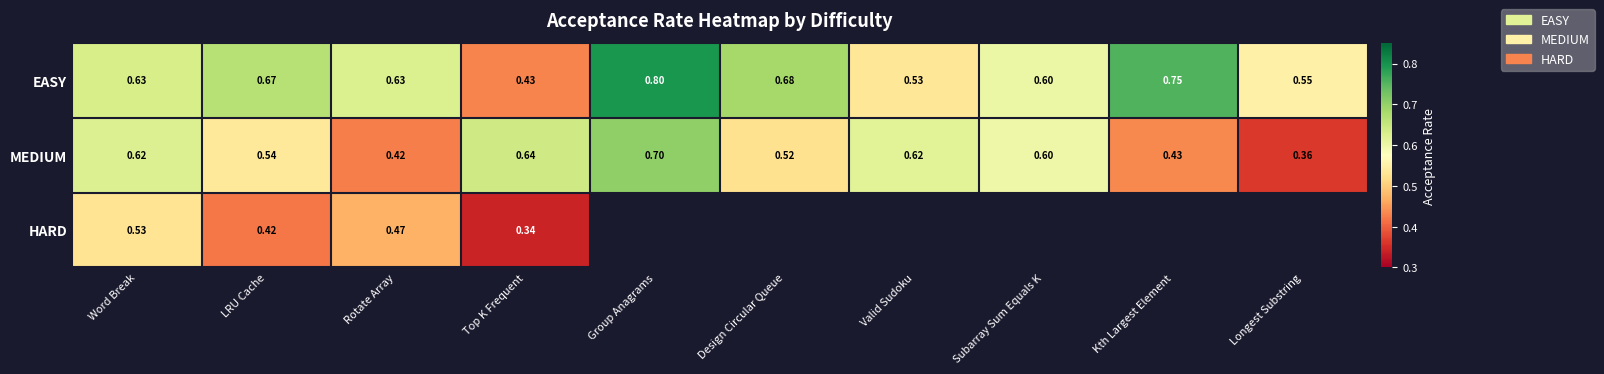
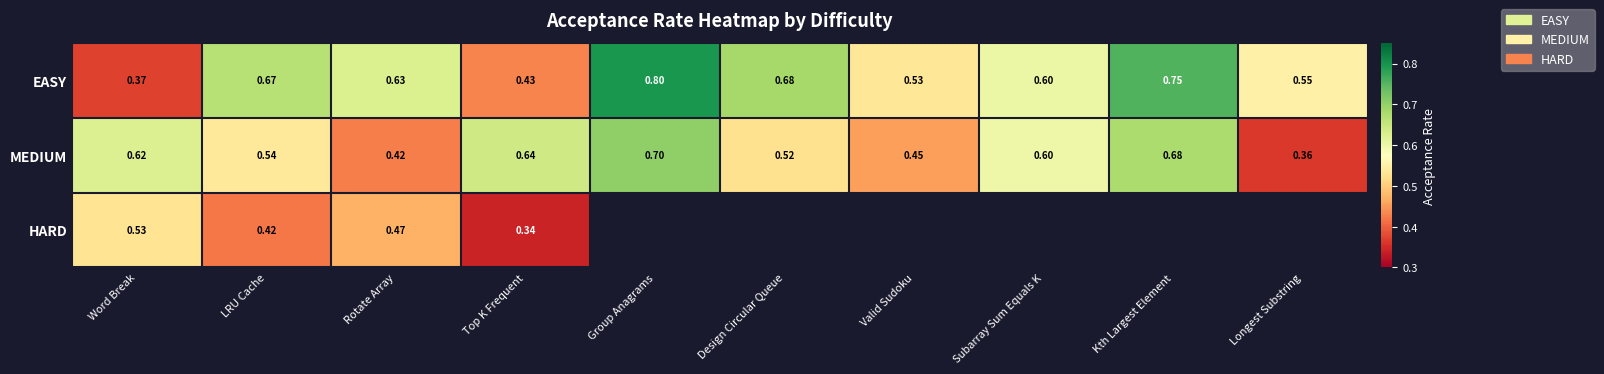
EASY, Word Break: 0.63 -> 0.37
MEDIUM, Valid Sudoku: 0.62 -> 0.45
MEDIUM, Kth Largest Element: 0.43 -> 0.68
